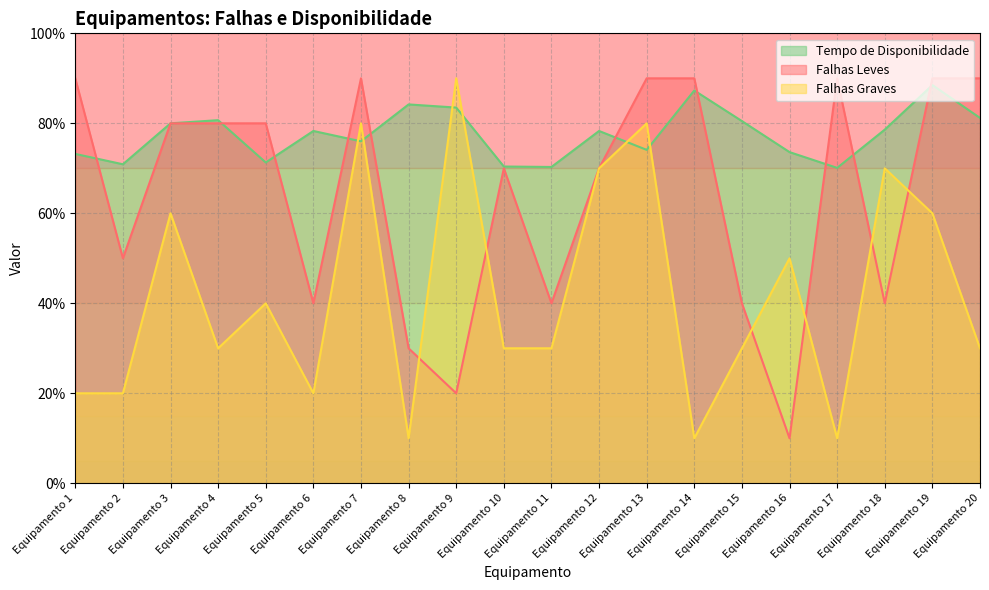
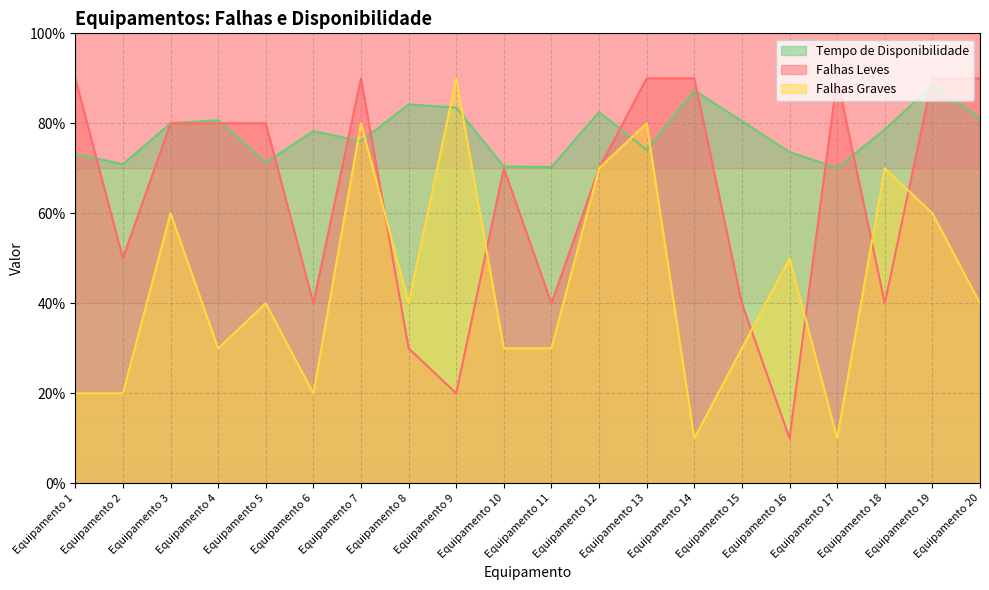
Falhas Graves, Equipamento 8: 10% -> 40%
Tempo de Disponibilidade, Equipamento 12: 78% -> 83%
Falhas Graves, Equipamento 20: 30% -> 40%
